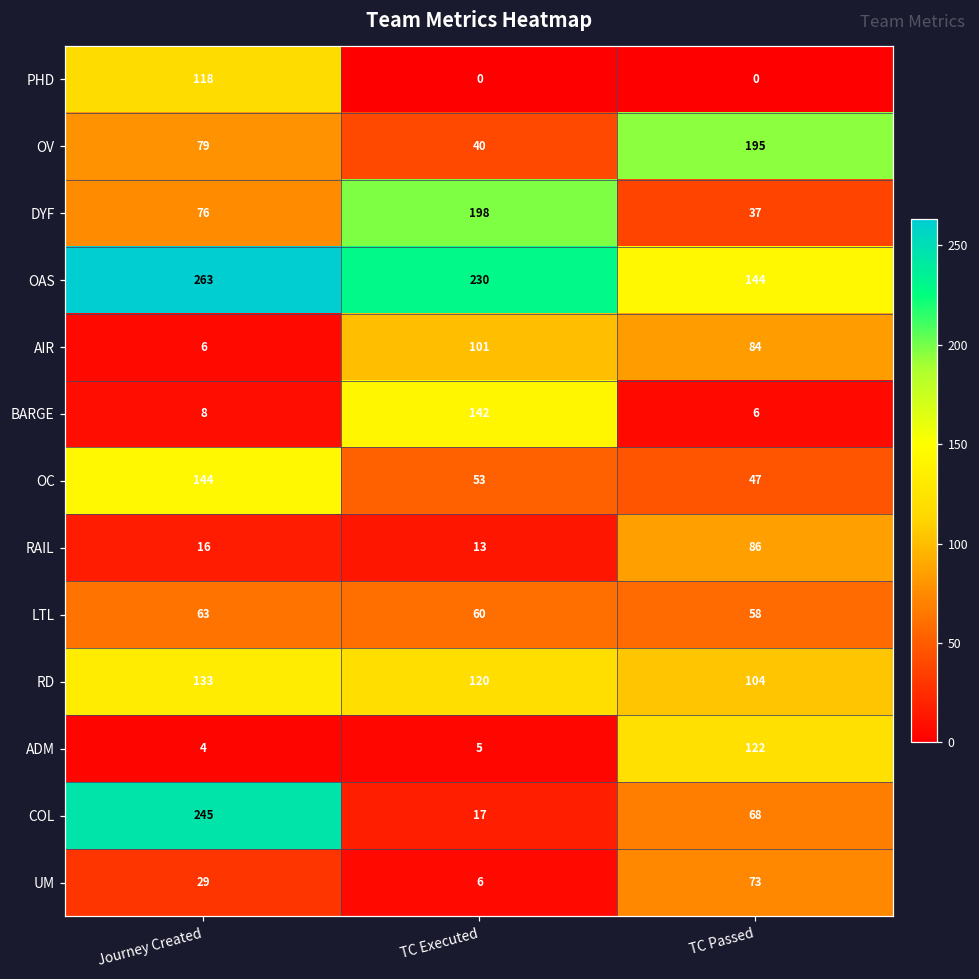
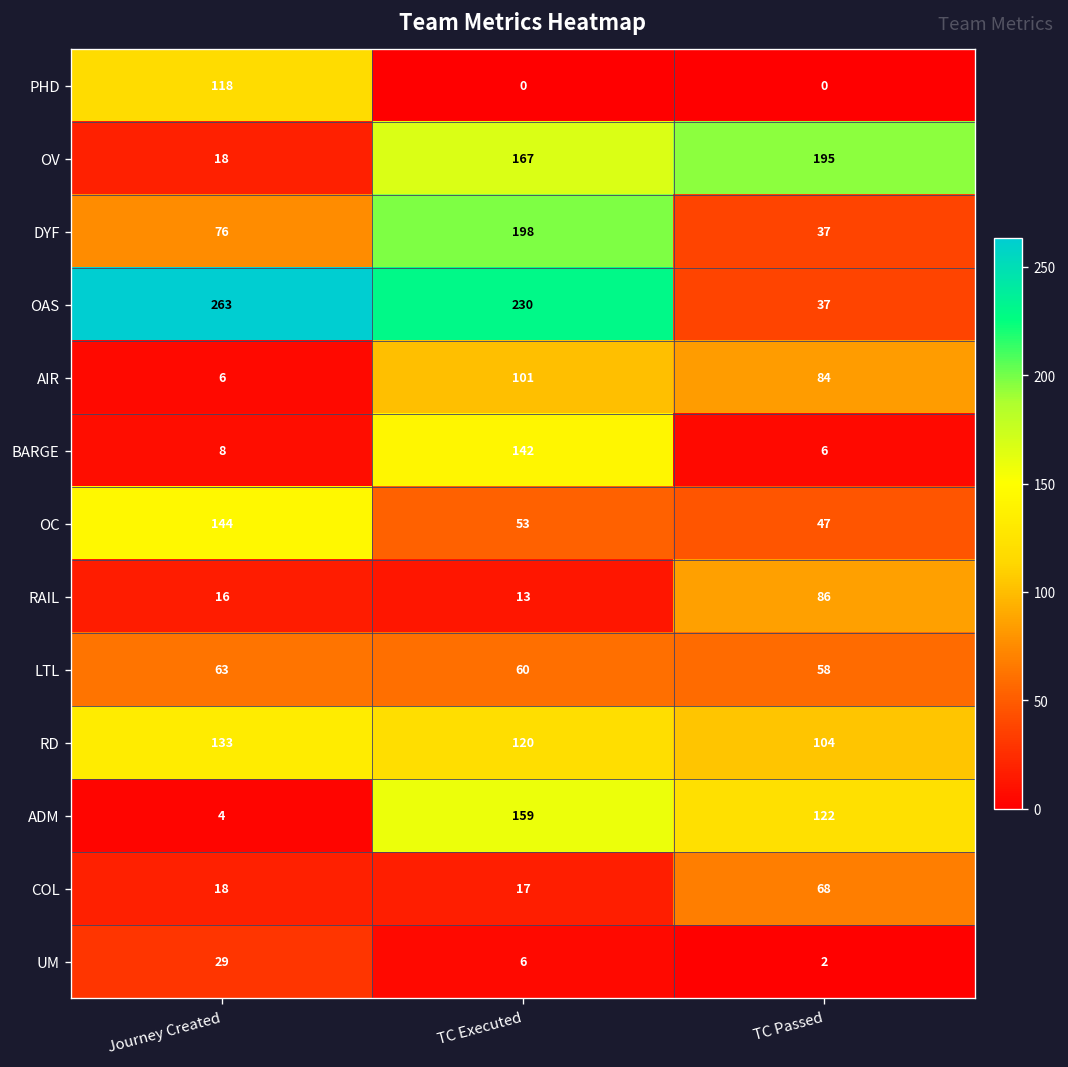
OV, Journey Created: 79 -> 18
OV, TC Executed: 40 -> 167
OAS, TC Passed: 144 -> 37
ADM, TC Executed: 5 -> 159
COL, Journey Created: 245 -> 18
UM, TC Passed: 73 -> 2
